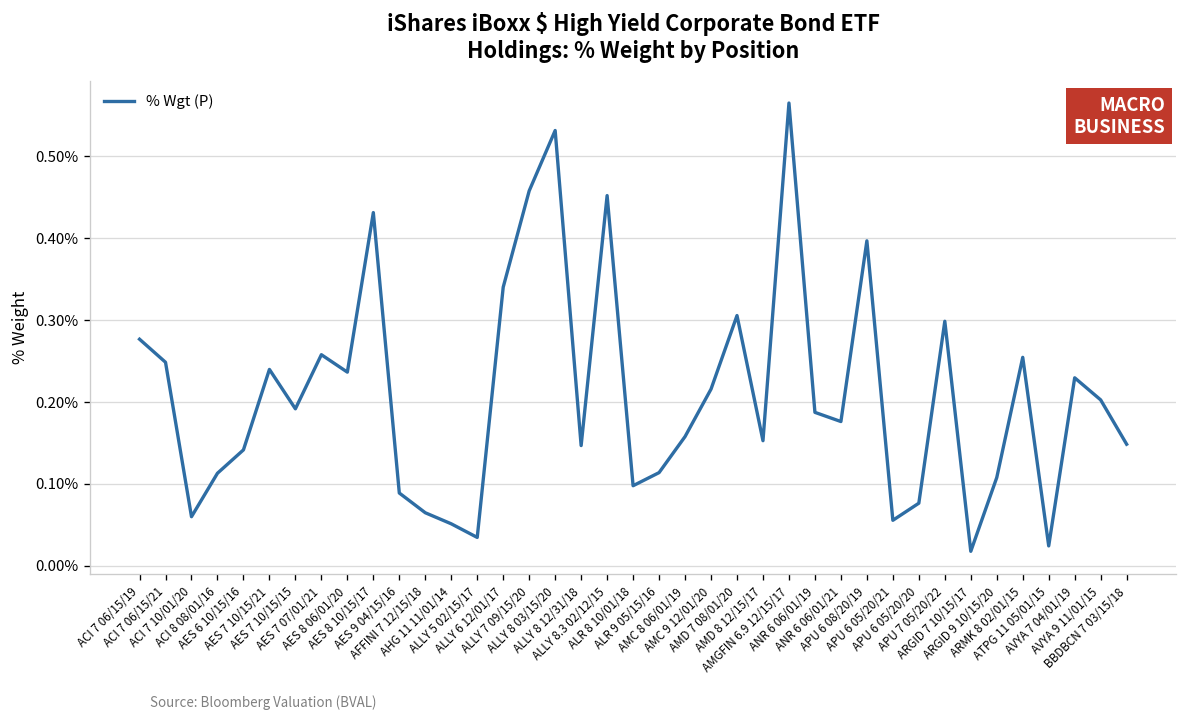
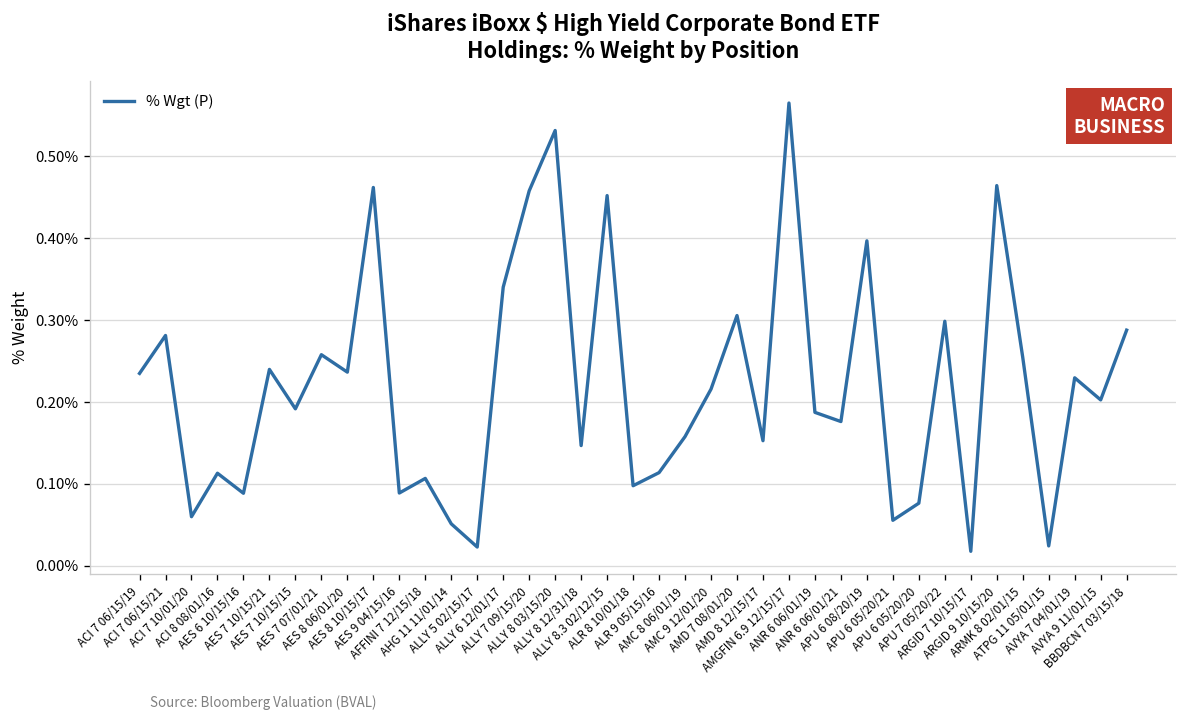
ACI 7 06/15/19: 0.28% -> 0.23%
ACI 7 06/15/21: 0.25% -> 0.28%
AES 6 10/15/16: 0.14% -> 0.09%
AES 8 10/15/17: 0.43% -> 0.46%
AFFINI 7 12/15/18: 0.06% -> 0.11%
ALLY 5 02/15/17: 0.03% -> 0.02%
ARGID 9 10/15/20: 0.11% -> 0.46%
BBDBCN 7 03/15/18: 0.15% -> 0.29%
